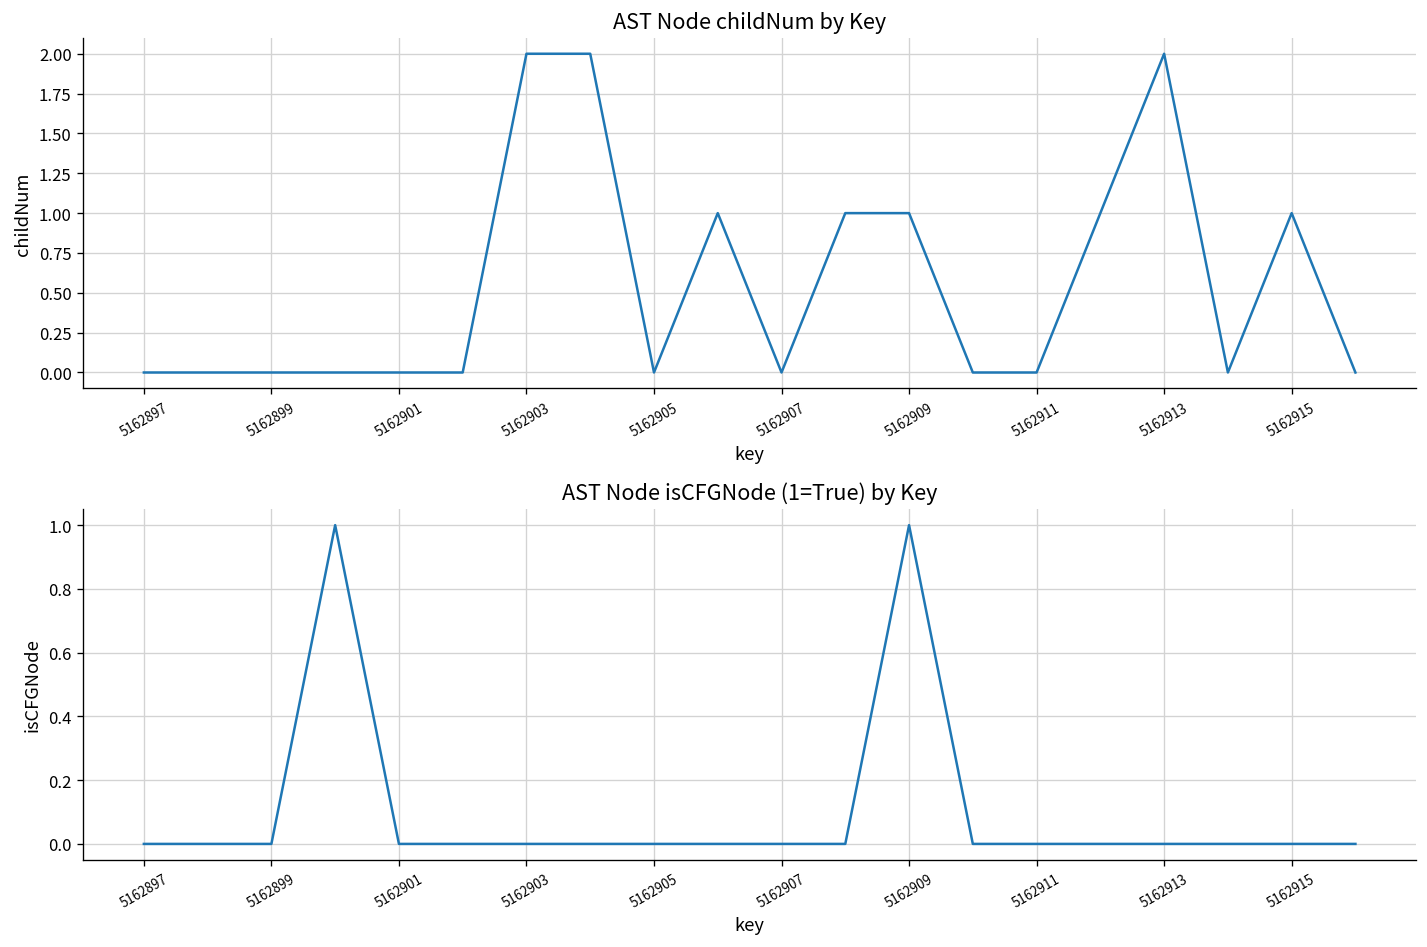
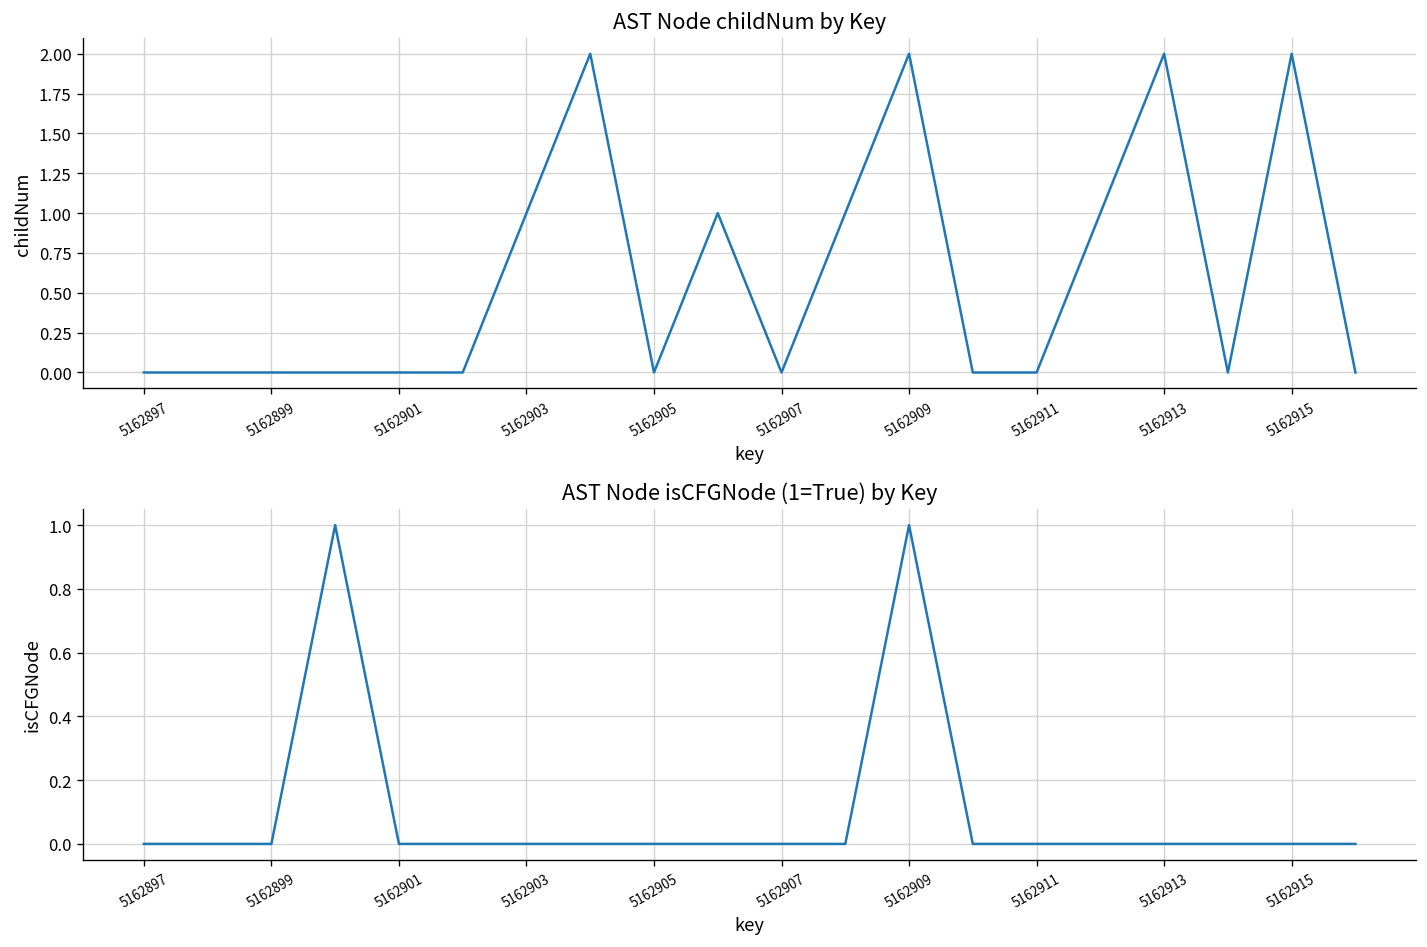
AST Node childNum by Key, 5162903: 2 -> 1
AST Node childNum by Key, 5162909: 1 -> 2
AST Node childNum by Key, 5162915: 1 -> 2
